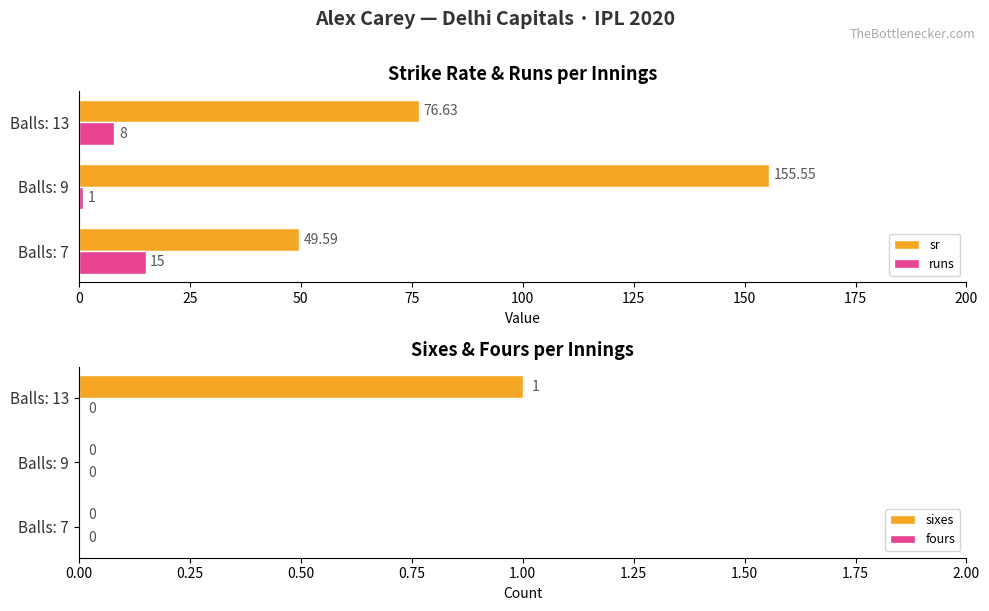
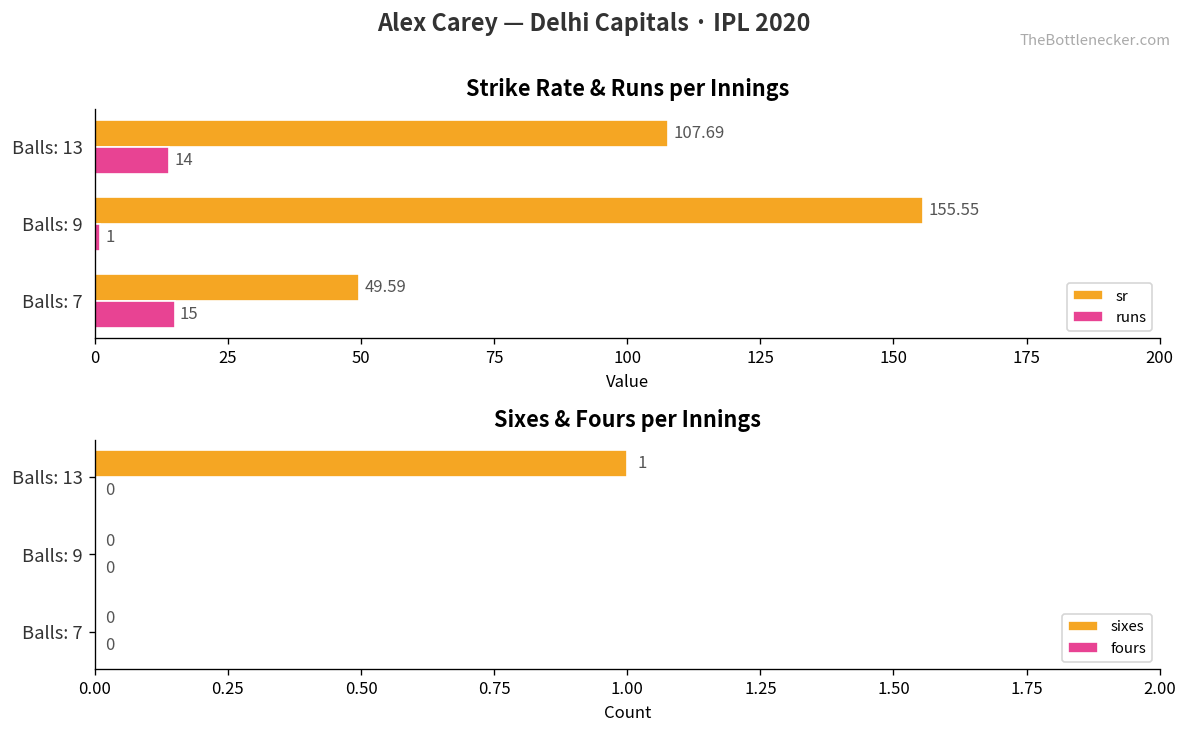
Strike Rate & Runs per Innings, sr, Balls: 13: 76.63 -> 107.69
Strike Rate & Runs per Innings, runs, Balls: 13: 8 -> 14
